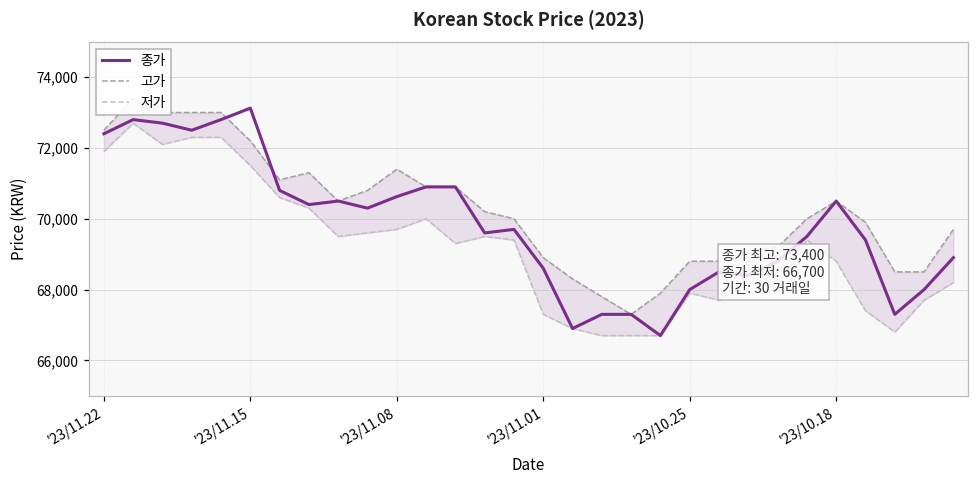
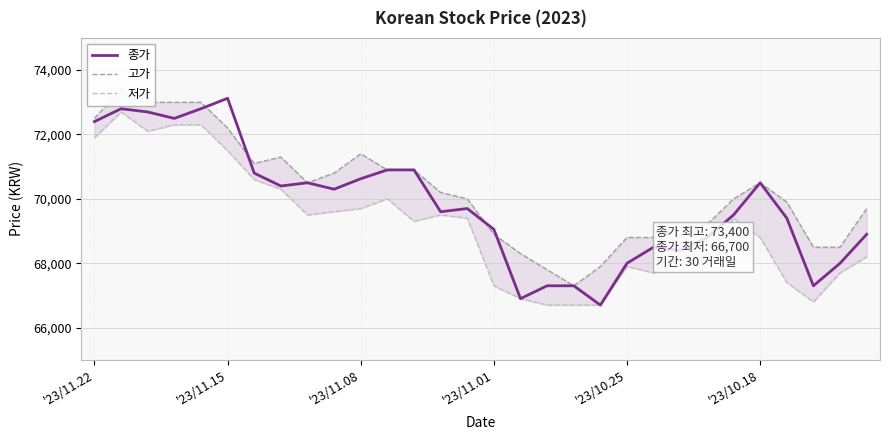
종가, '23/11.01: 68,600 -> 69,100
